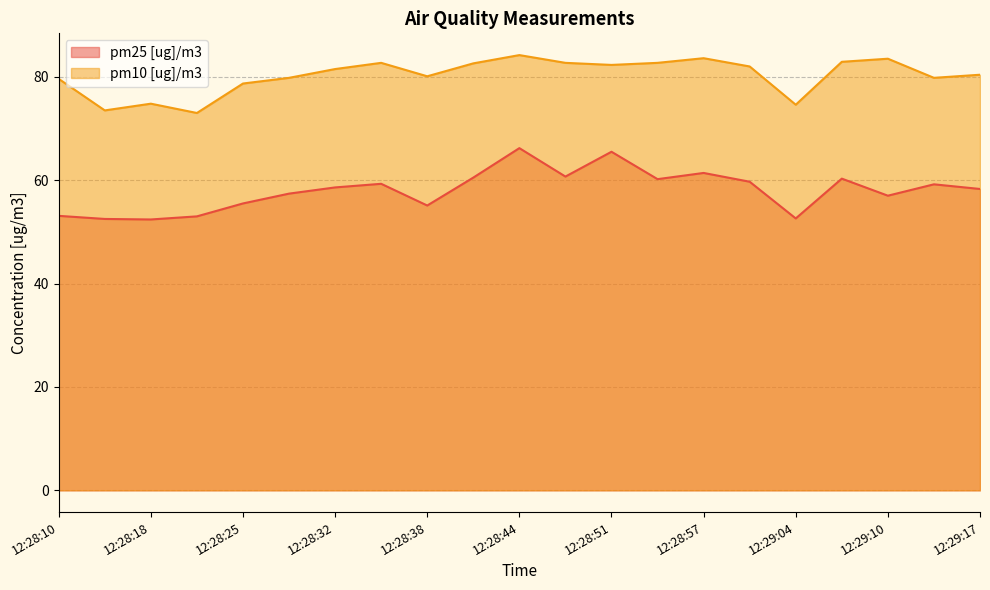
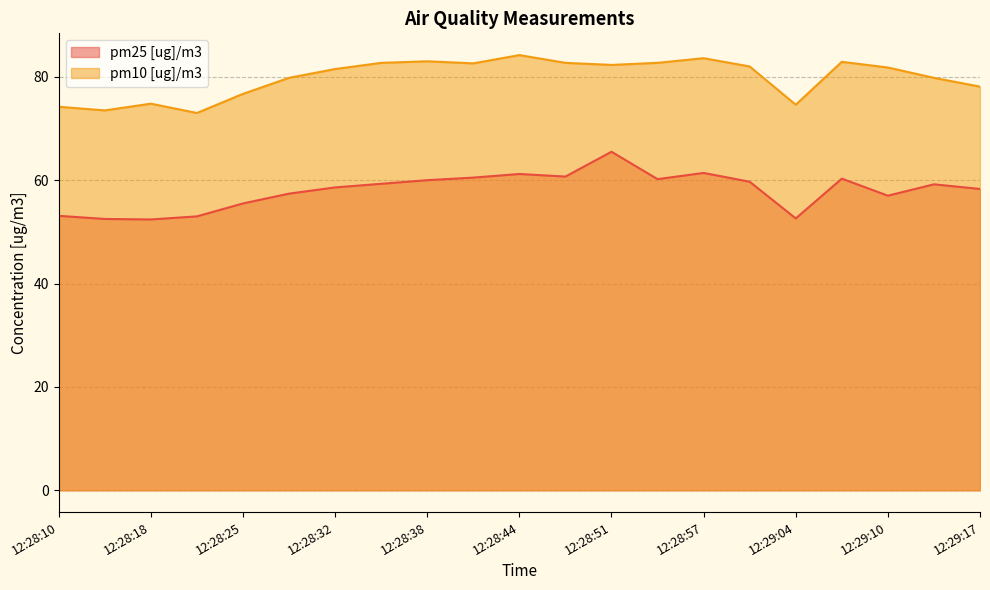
pm10 [ug]/m3, 12:28:10: 80 -> 74
pm10 [ug]/m3, 12:28:25: 79 -> 77
pm25 [ug]/m3, 12:28:38: 55 -> 60
pm10 [ug]/m3, 12:28:38: 80 -> 83
pm25 [ug]/m3, 12:28:44: 66 -> 61
pm10 [ug]/m3, 12:29:10: 84 -> 82
pm10 [ug]/m3, 12:29:17: 80 -> 78
